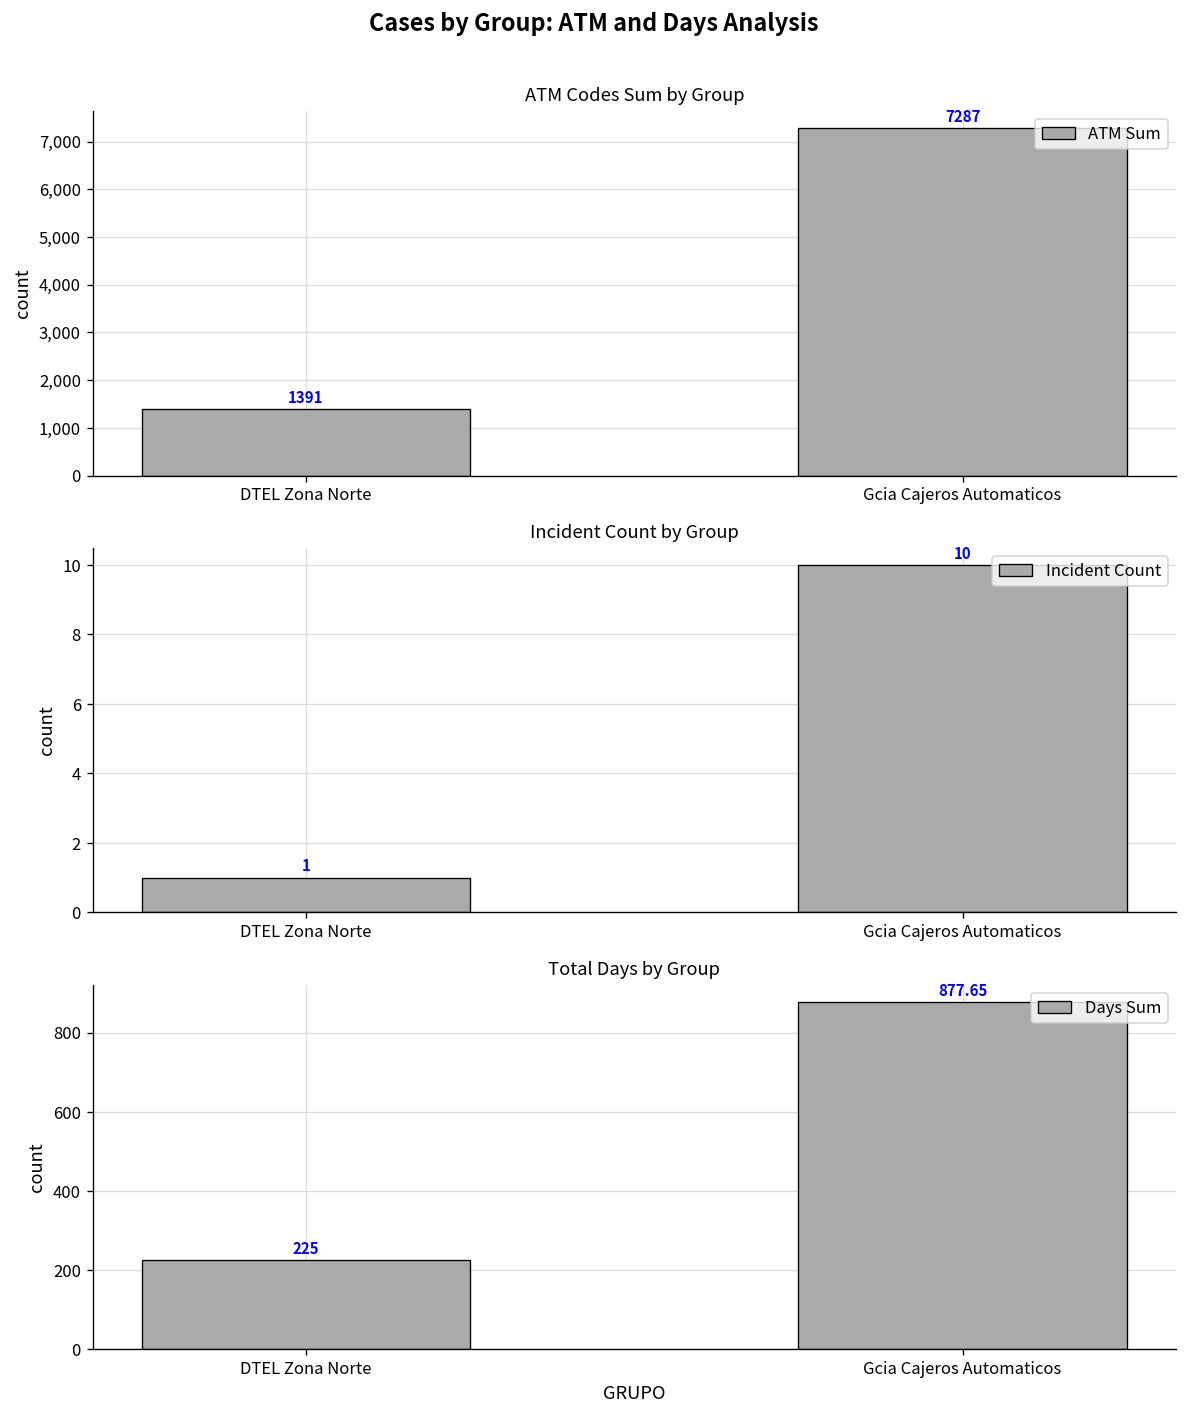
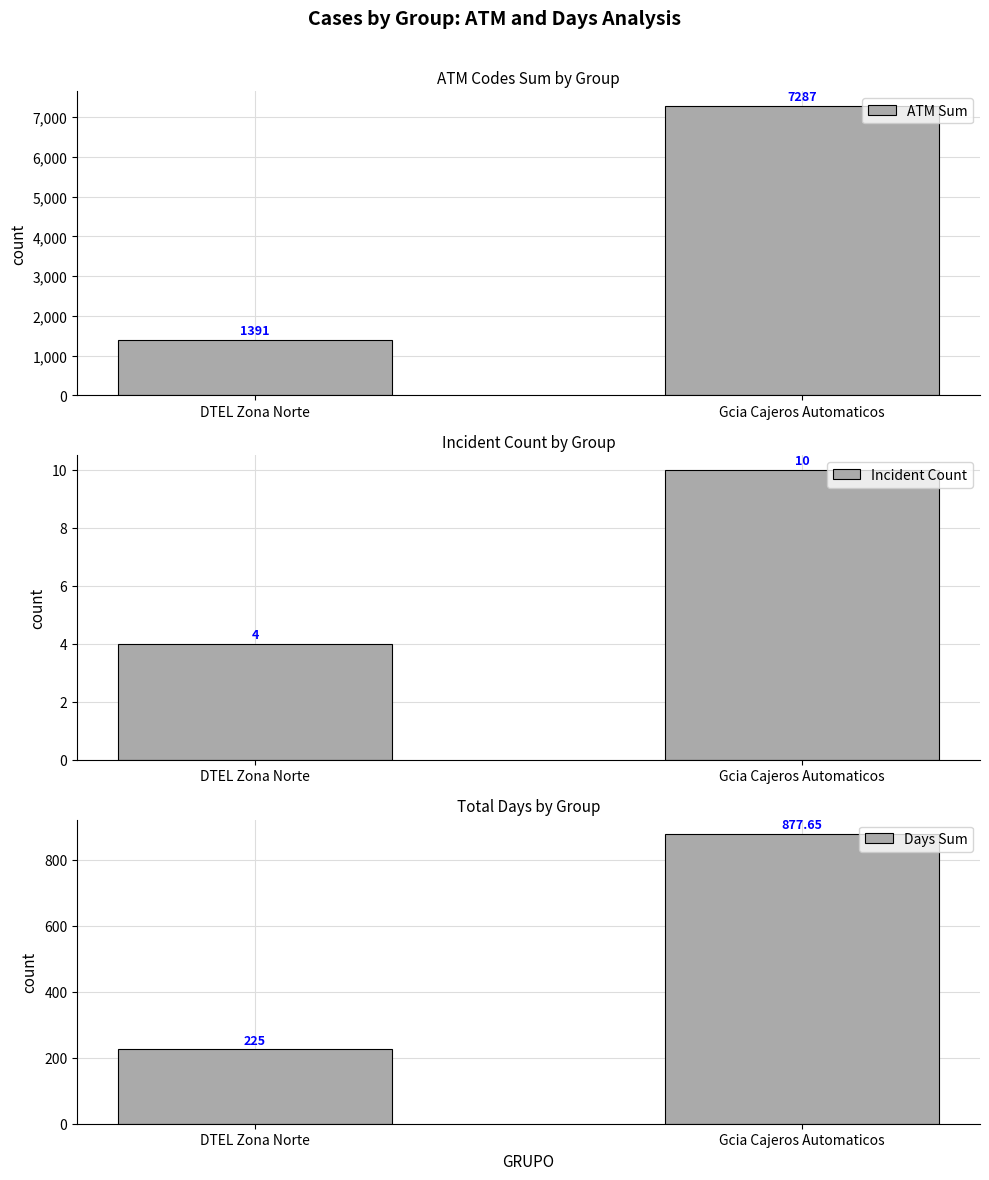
Incident Count by Group, DTEL Zona Norte: 1 -> 4
